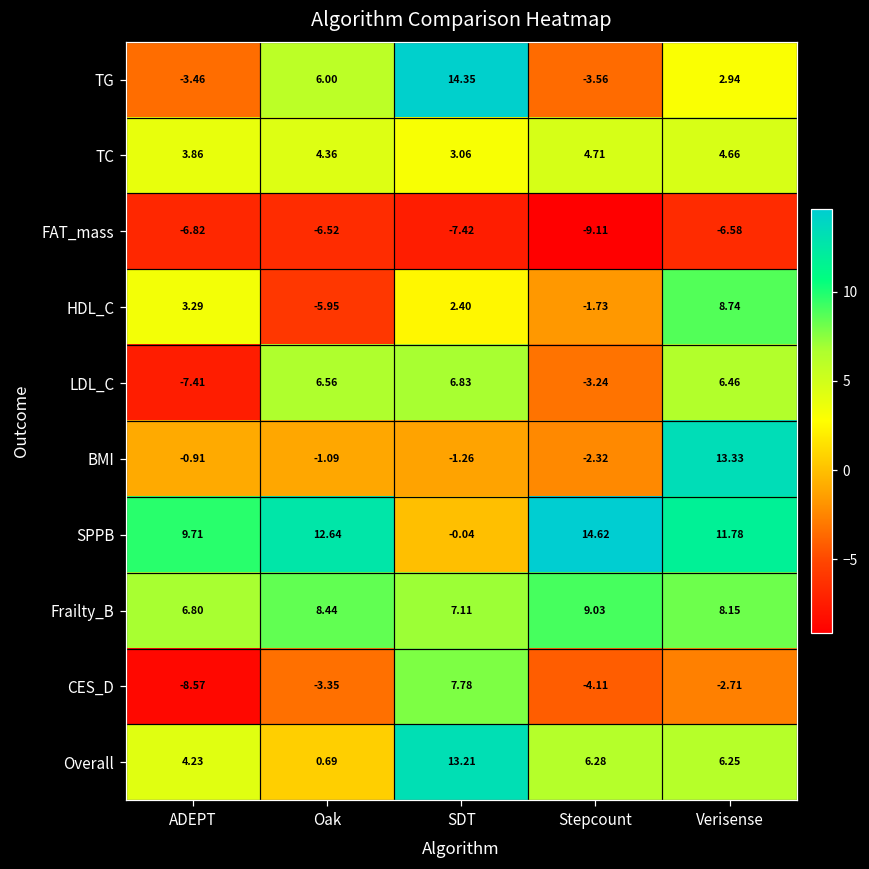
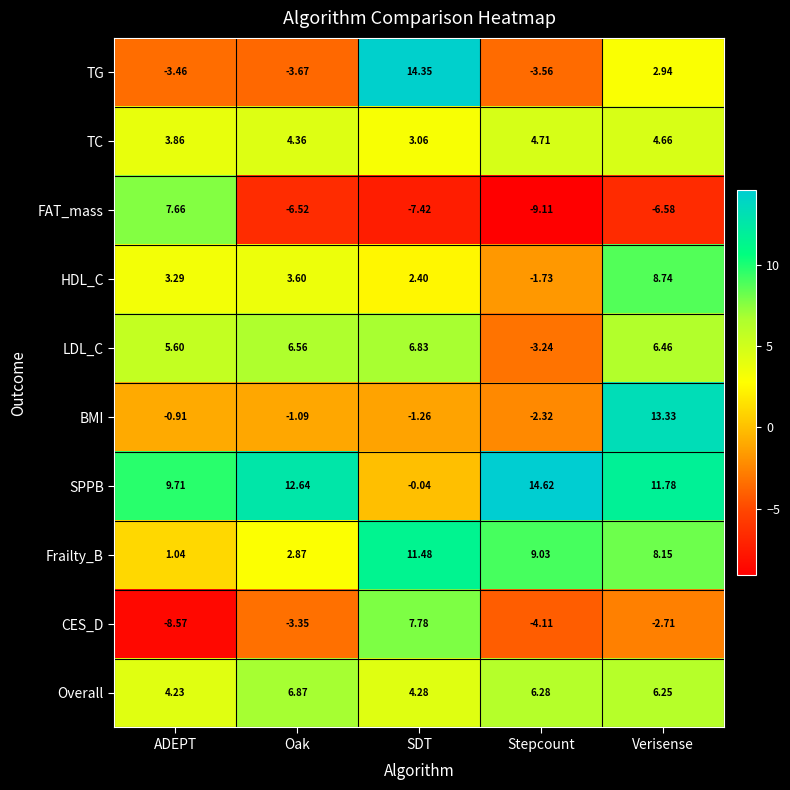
TG, Oak: 6.00 -> -3.67
FAT_mass, ADEPT: -6.82 -> 7.66
HDL_C, Oak: -5.95 -> 3.60
LDL_C, ADEPT: -7.41 -> 5.60
Frailty_B, ADEPT: 6.80 -> 1.04
Frailty_B, Oak: 8.44 -> 2.87
Frailty_B, SDT: 7.11 -> 11.48
Overall, Oak: 0.69 -> 6.87
Overall, SDT: 13.21 -> 4.28
